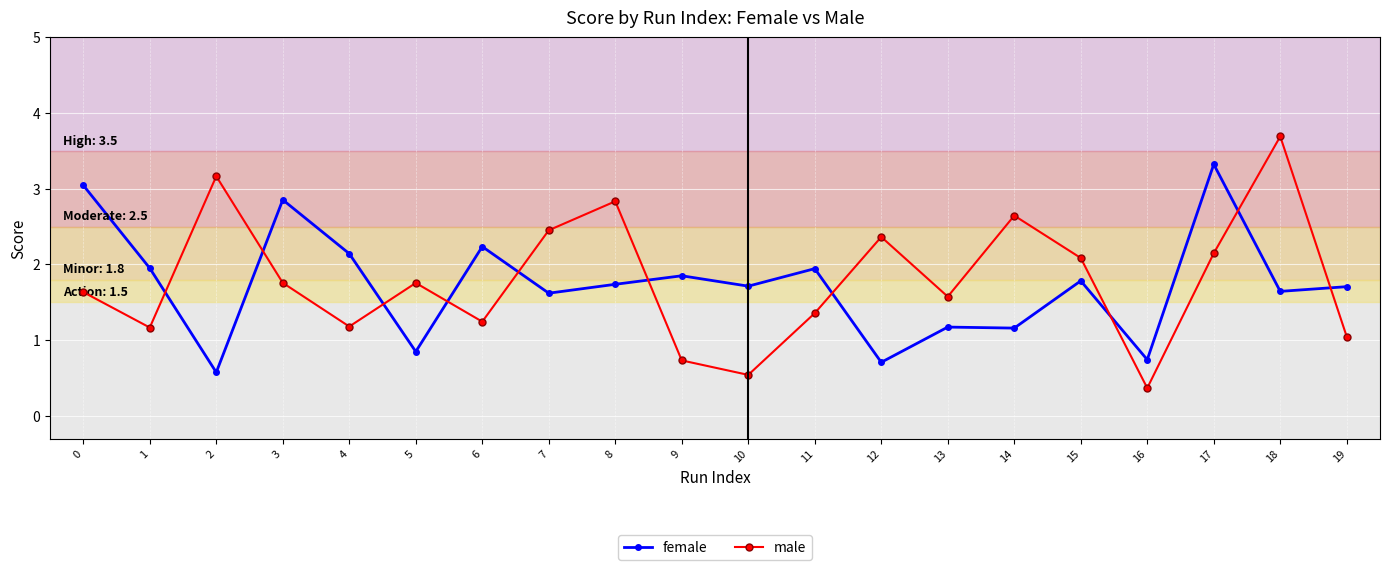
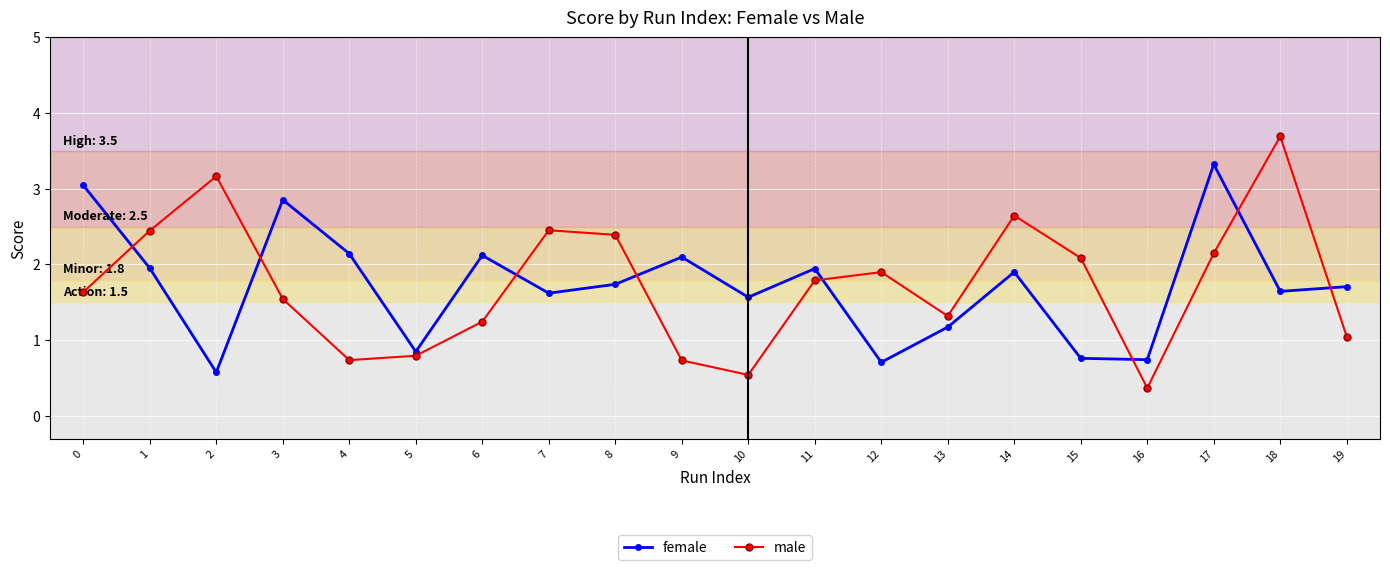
male, 1: 1.2 -> 2.4
male, 3: 1.8 -> 1.5
male, 4: 1.2 -> 0.7
male, 5: 1.8 -> 0.8
female, 6: 2.2 -> 2.1
male, 8: 2.8 -> 2.4
female, 9: 1.9 -> 2.1
female, 10: 1.7 -> 1.6
male, 11: 1.4 -> 1.8
male, 12: 2.4 -> 1.9
male, 13: 1.6 -> 1.3
female, 14: 1.2 -> 1.9
female, 15: 1.8 -> 0.8
